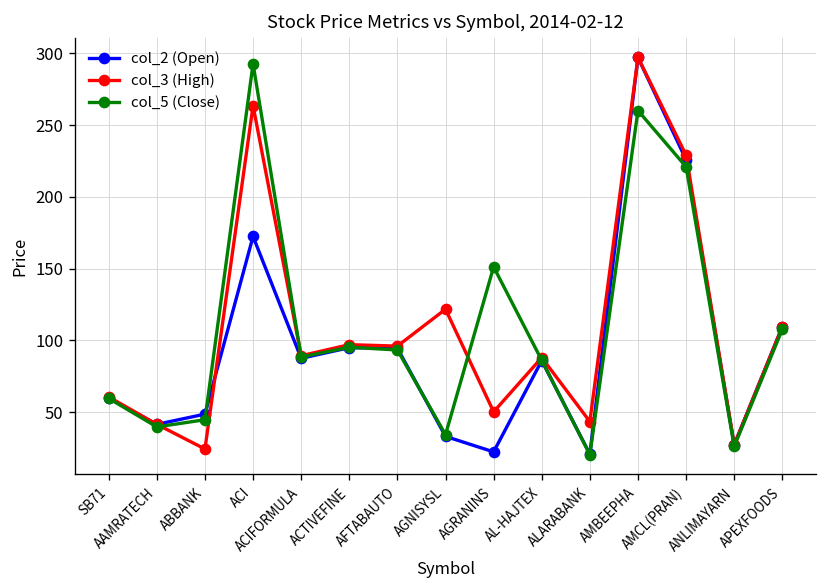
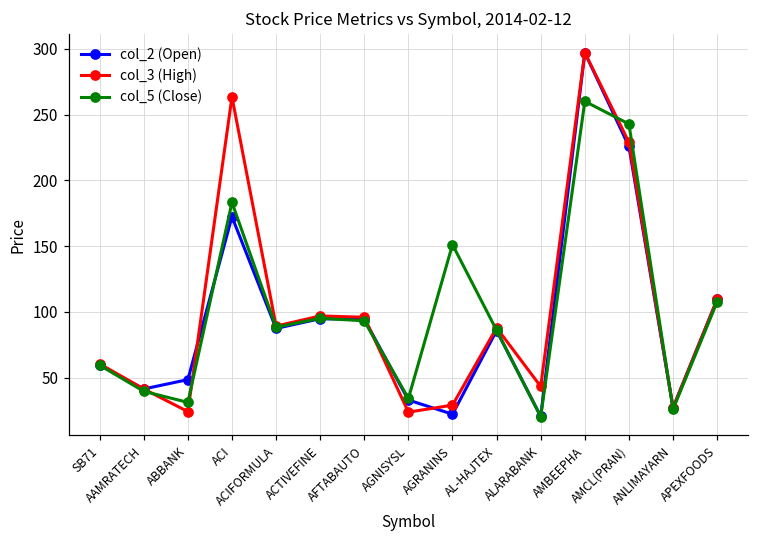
col_5 (Close), ABBANK: 45 -> 31
col_5 (Close), ACI: 293 -> 183
col_3 (High), AGNISYSL: 122 -> 24
col_3 (High), AGRANINS: 50 -> 29
col_5 (Close), AMCL(PRAN): 221 -> 243
